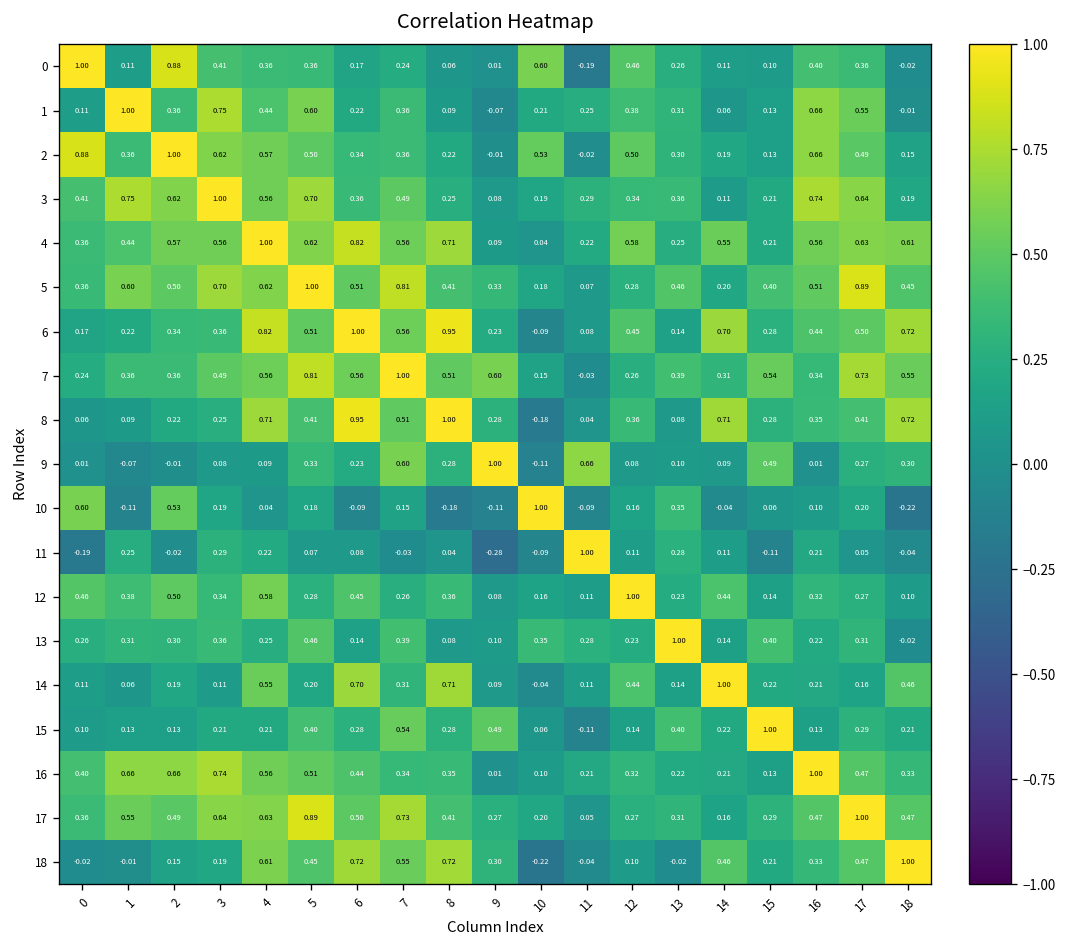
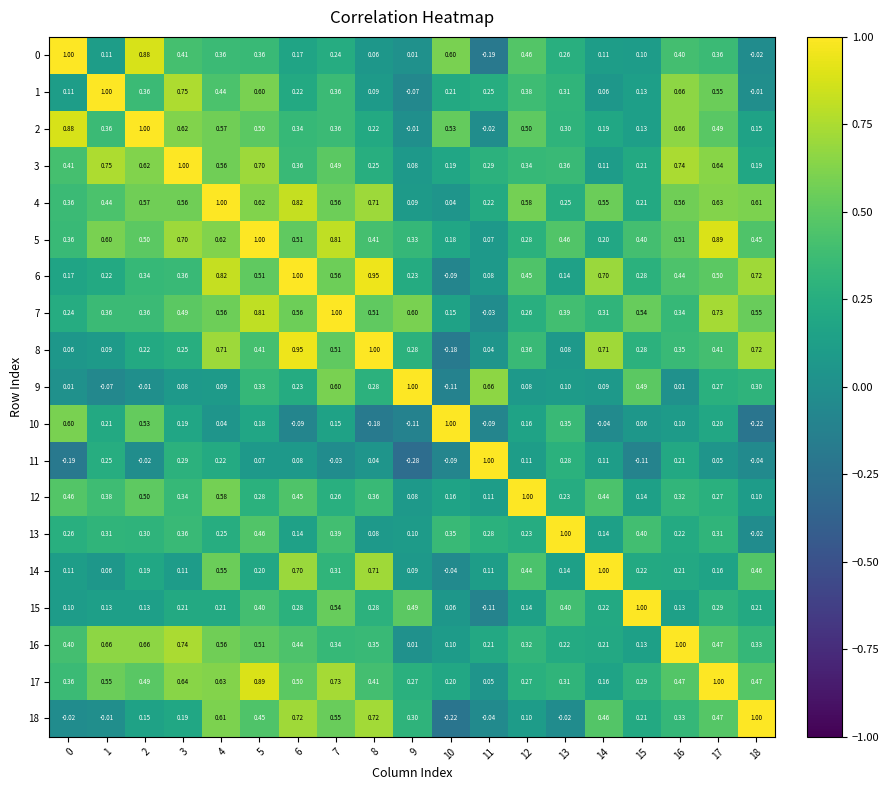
10, 1: -0.11 -> 0.21
